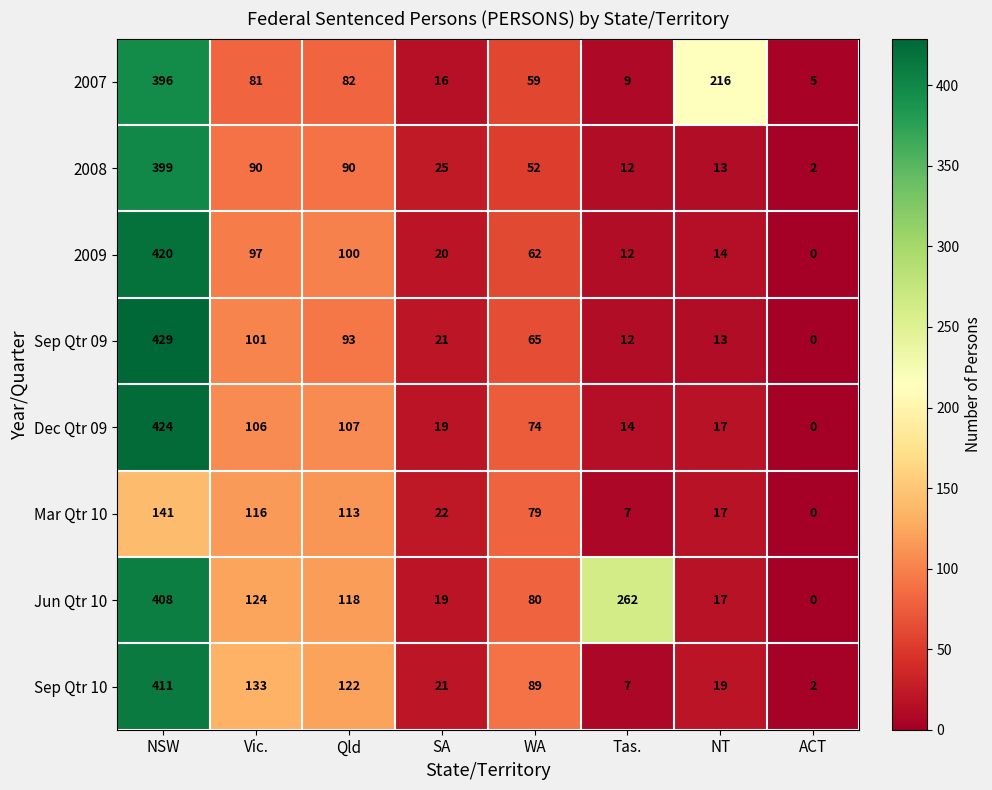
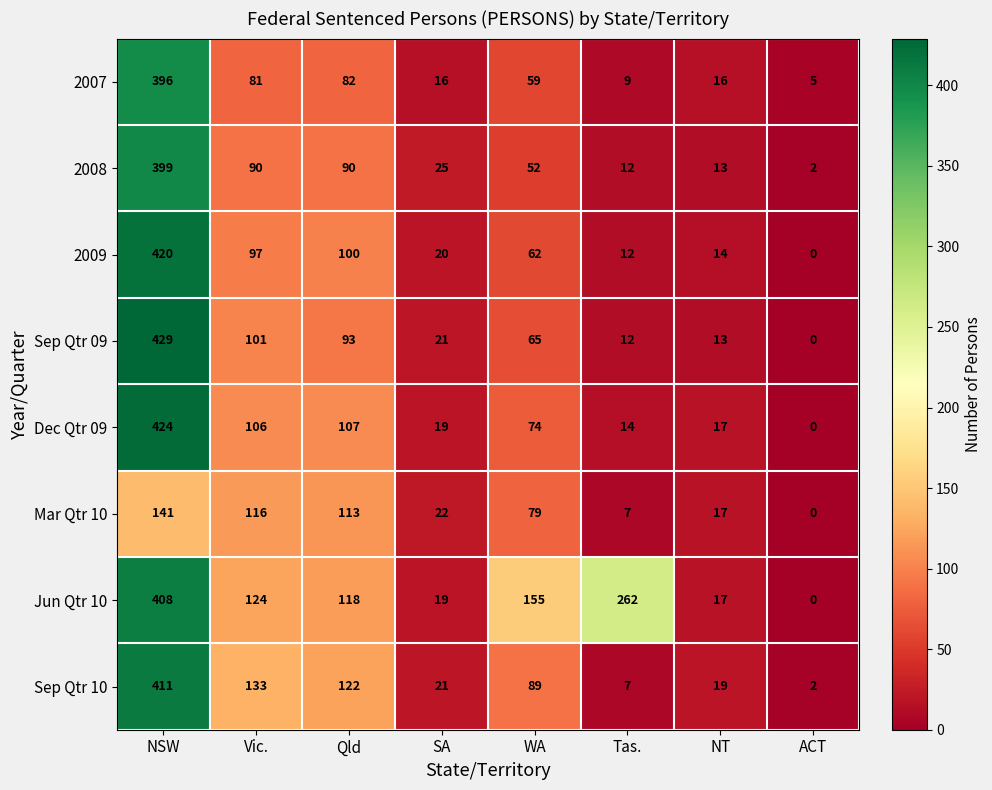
2007, NT: 216 -> 16
Jun Qtr 10, WA: 80 -> 155
